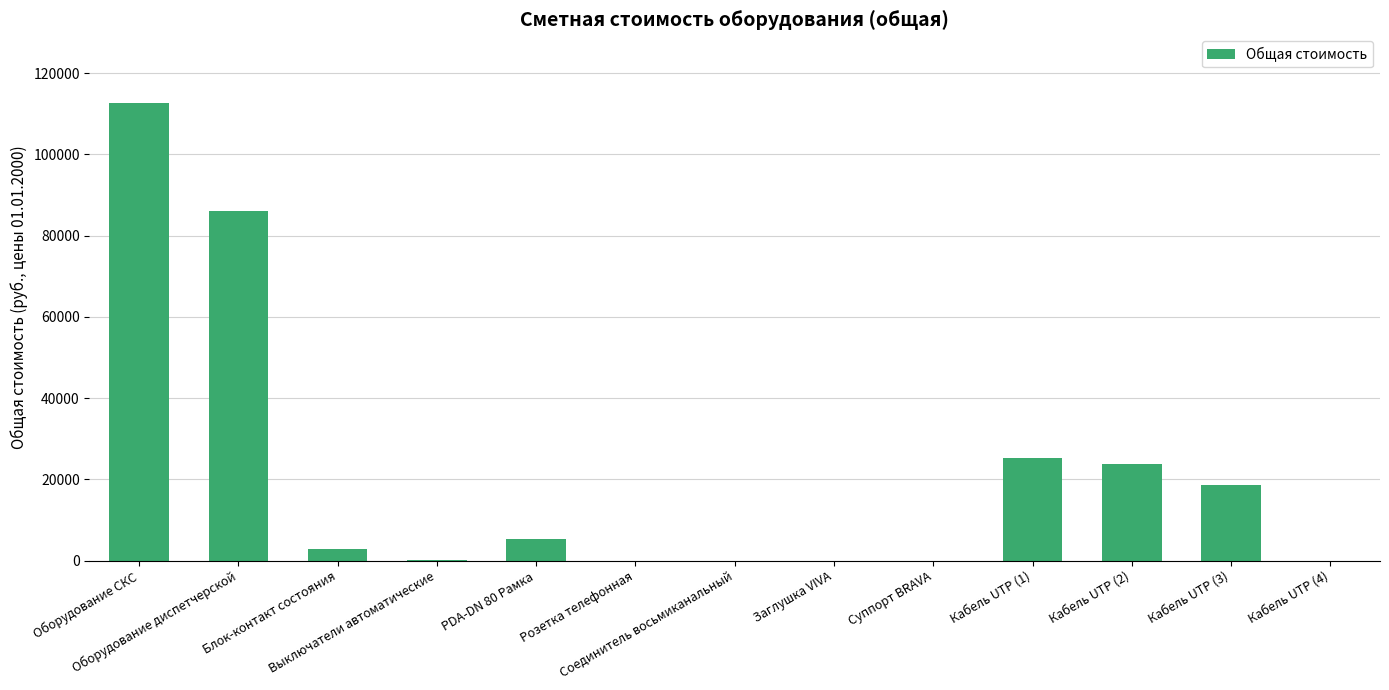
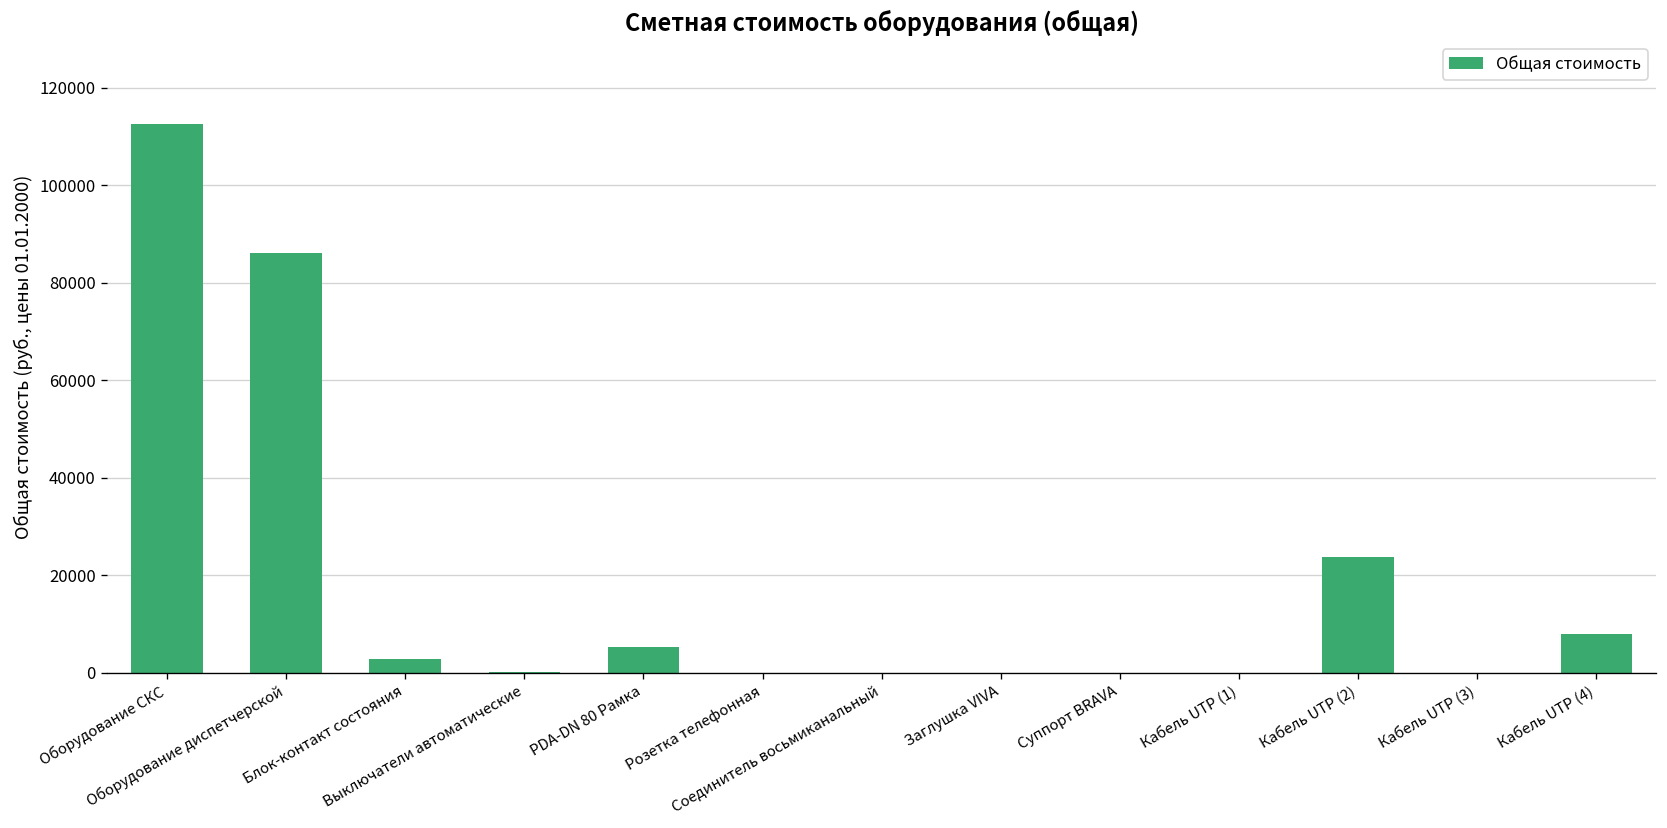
Кабель UTP (1): 25000 -> 0
Кабель UTP (3): 19000 -> 0
Кабель UTP (4): 0 -> 8000
